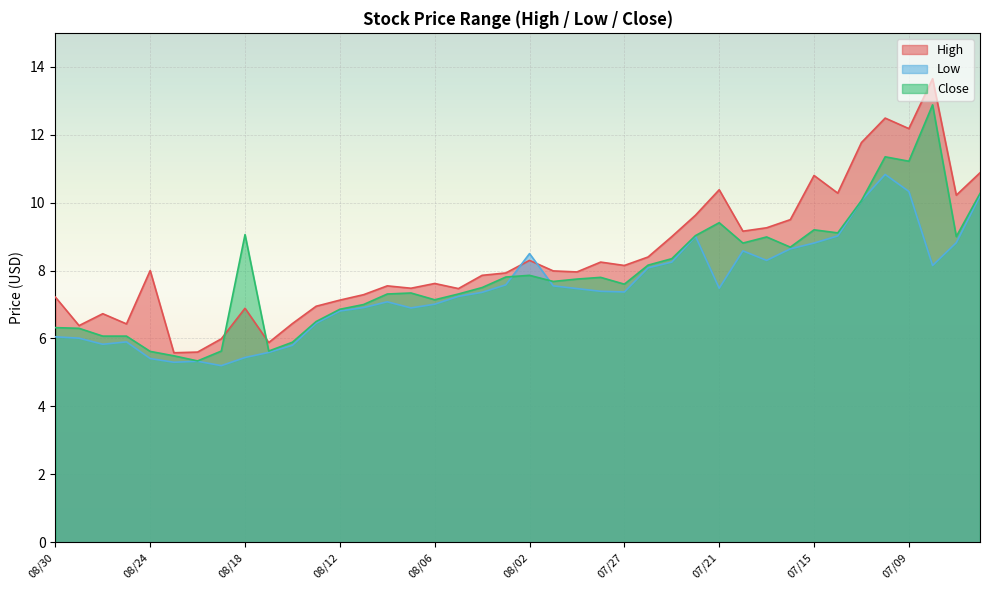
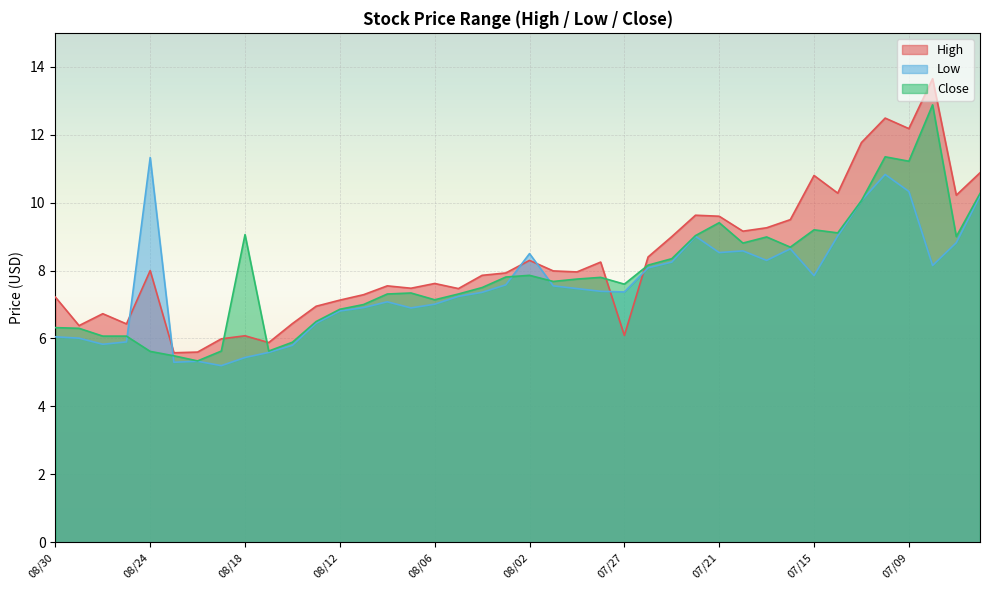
Low, 08/24: 5.4 -> 11.3
High, 08/18: 6.9 -> 6.1
High, 07/27: 8.2 -> 6.1
High, 07/21: 10.4 -> 9.6
Low, 07/21: 7.5 -> 8.5
Low, 07/15: 8.8 -> 7.9
